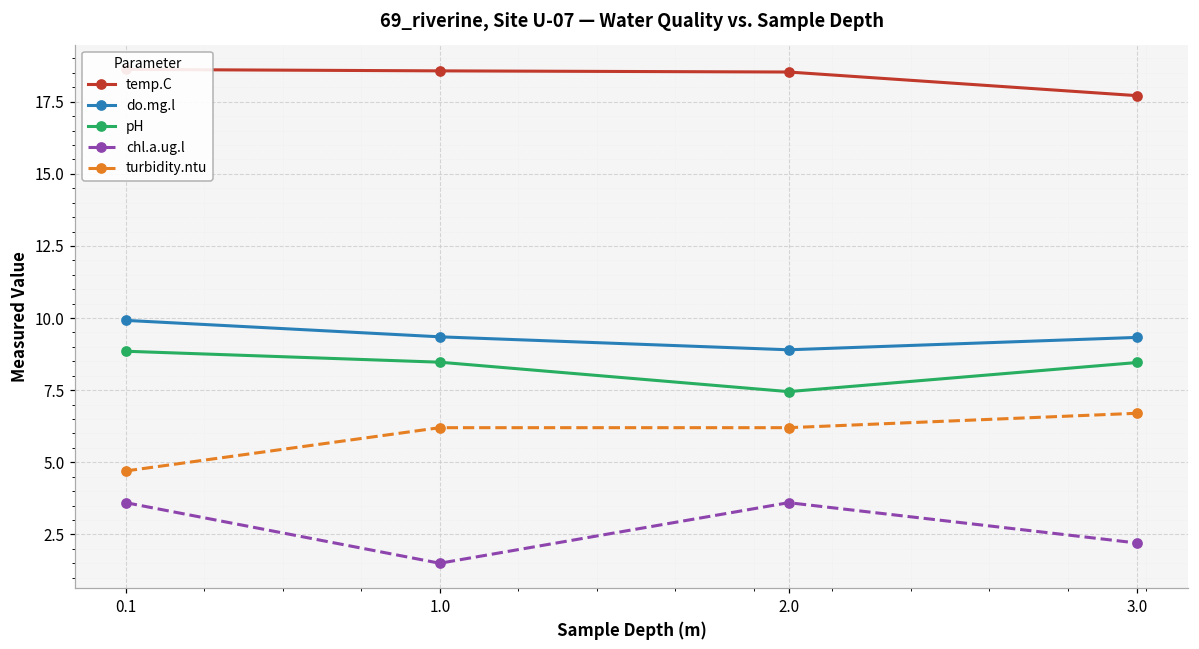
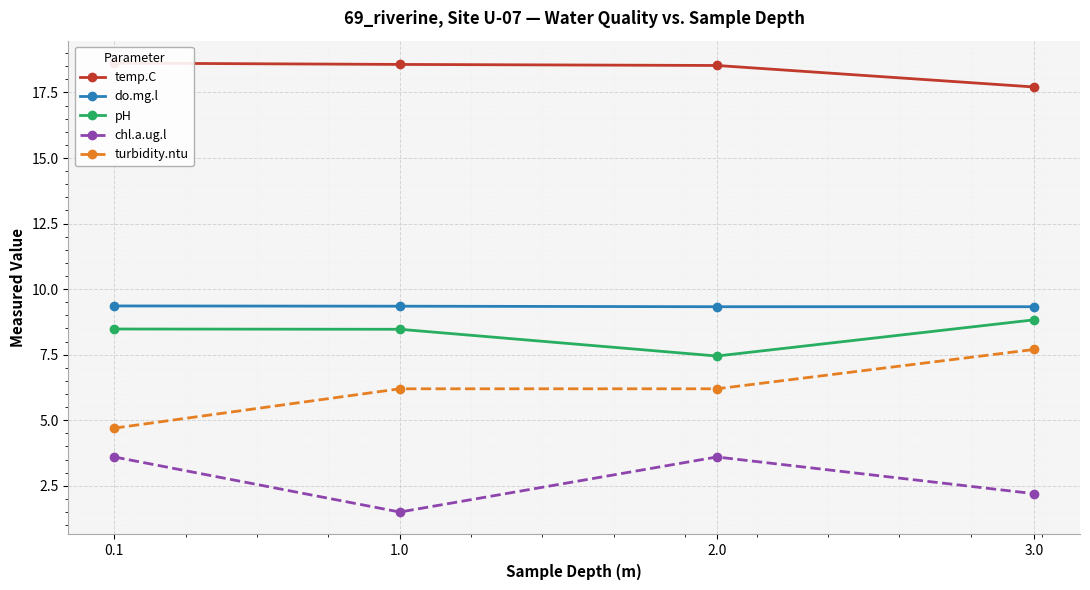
do.mg.l, 0.1: 9.9 -> 9.4
pH, 0.1: 8.9 -> 8.5
do.mg.l, 2.0: 8.9 -> 9.3
pH, 3.0: 8.5 -> 8.8
turbidity.ntu, 3.0: 6.7 -> 7.7
